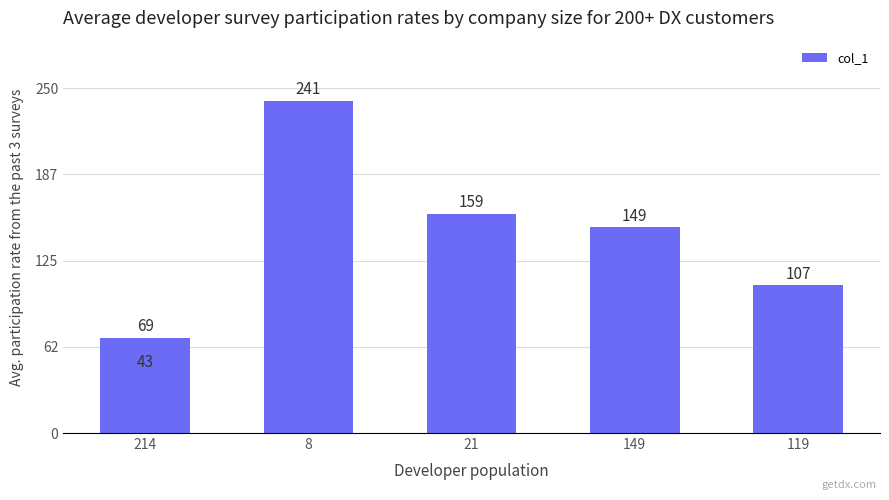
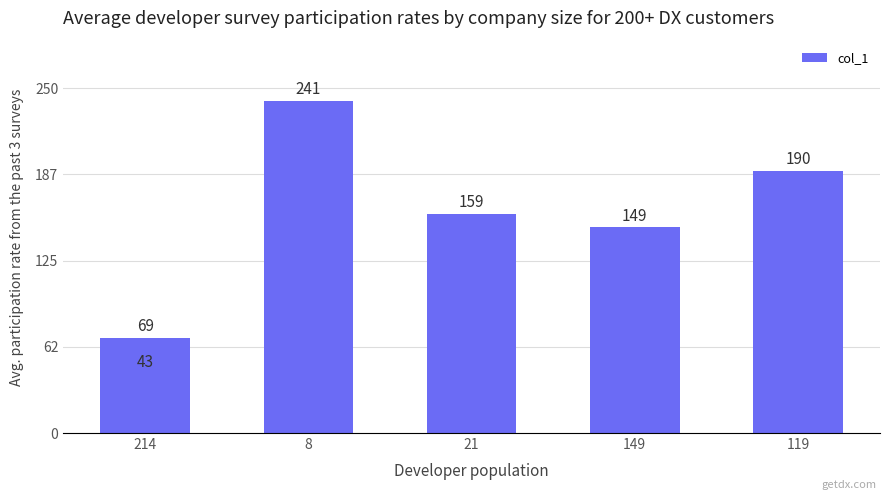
119: 107 -> 190
